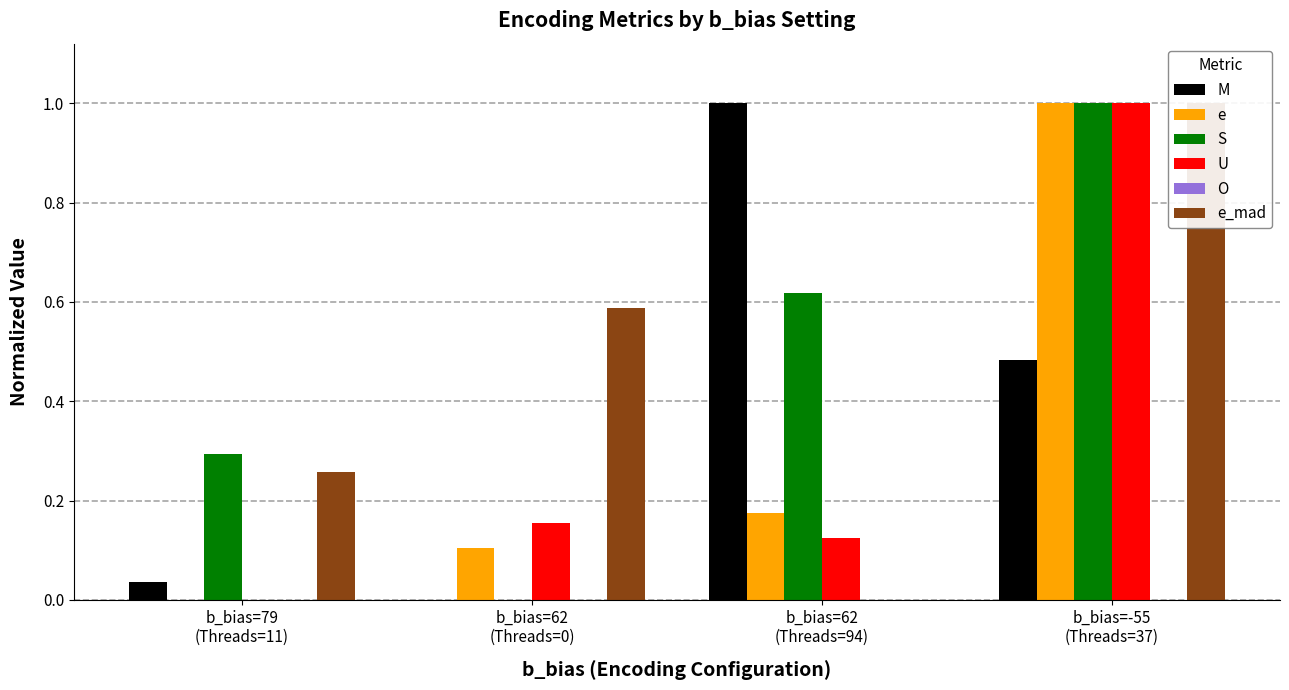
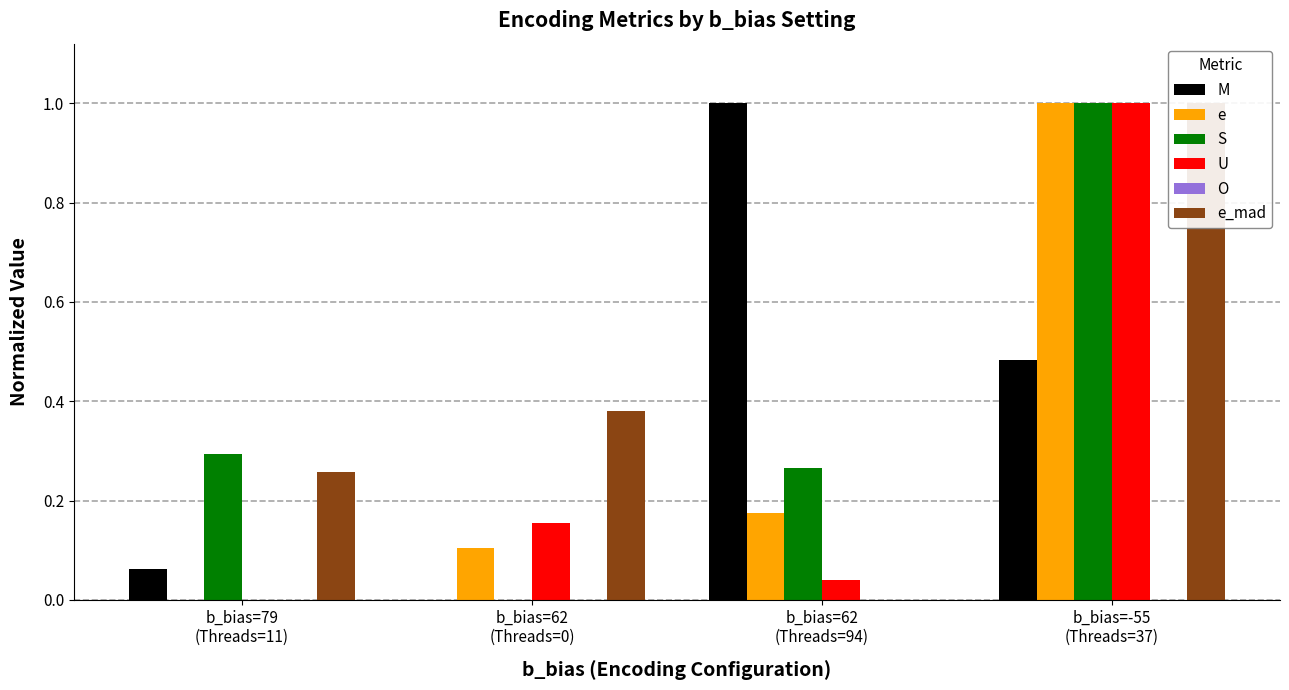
M, b_bias=79 (Threads=11): 0.04 -> 0.06
e_mad, b_bias=62 (Threads=0): 0.59 -> 0.38
S, b_bias=62 (Threads=94): 0.62 -> 0.26
U, b_bias=62 (Threads=94): 0.12 -> 0.04
